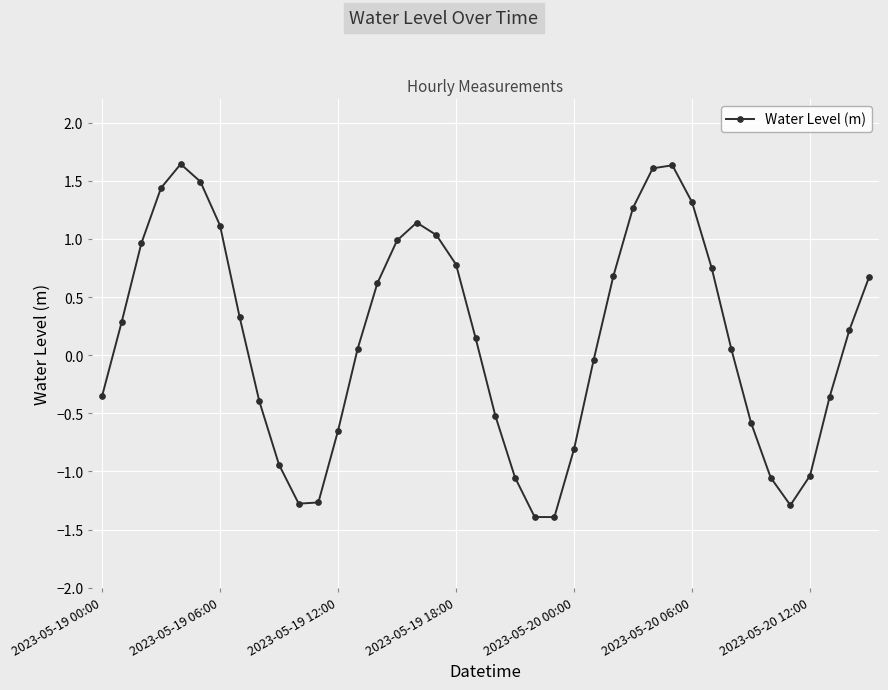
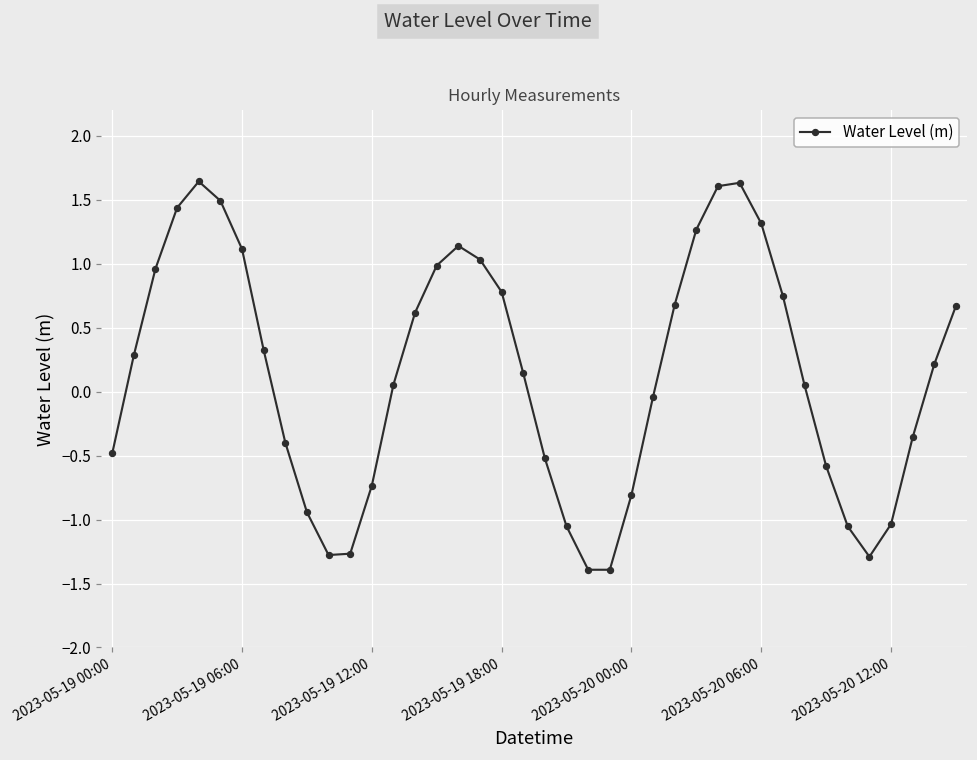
2023-05-19 00:00: -0.35 -> -0.48
2023-05-19 12:00: -0.65 -> -0.73
